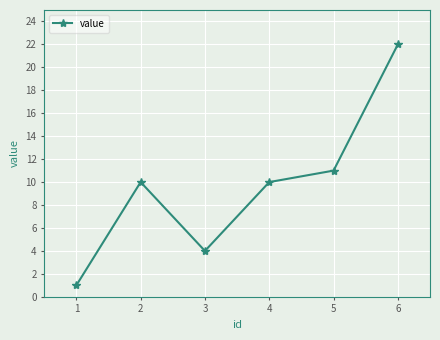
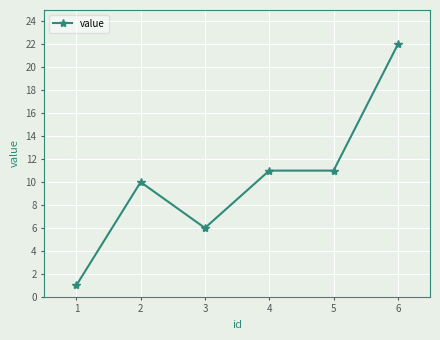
3: 4 -> 6
4: 10 -> 11
